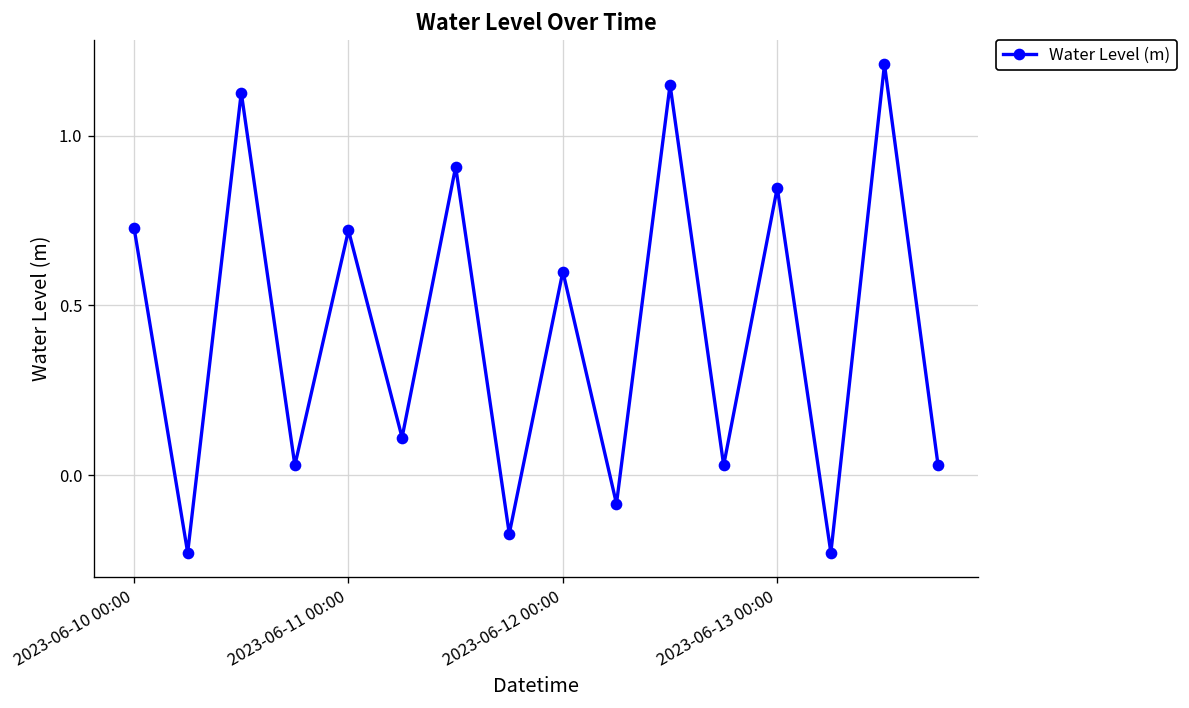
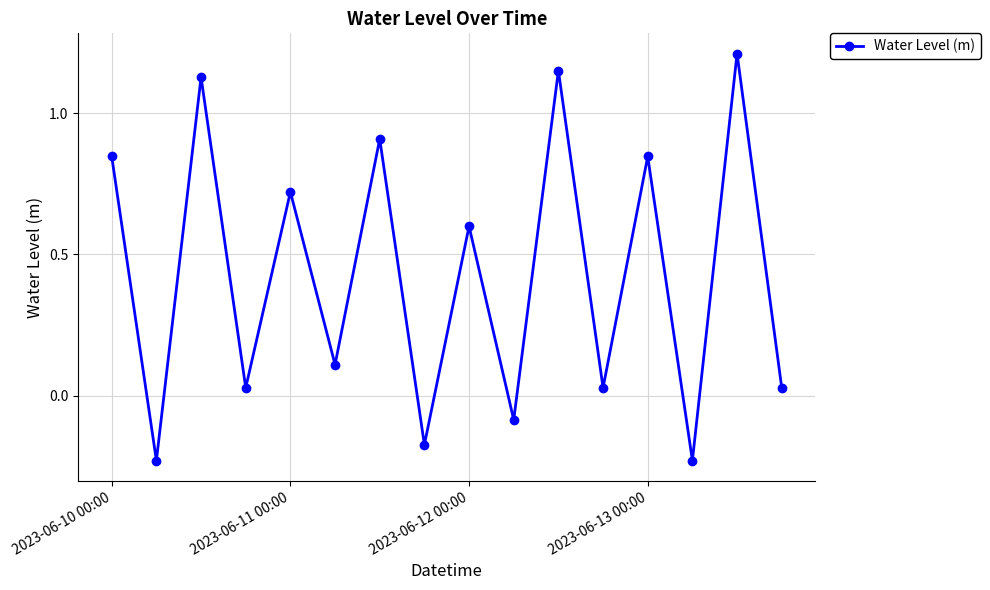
2023-06-10 00:00: 0.73 -> 0.85
